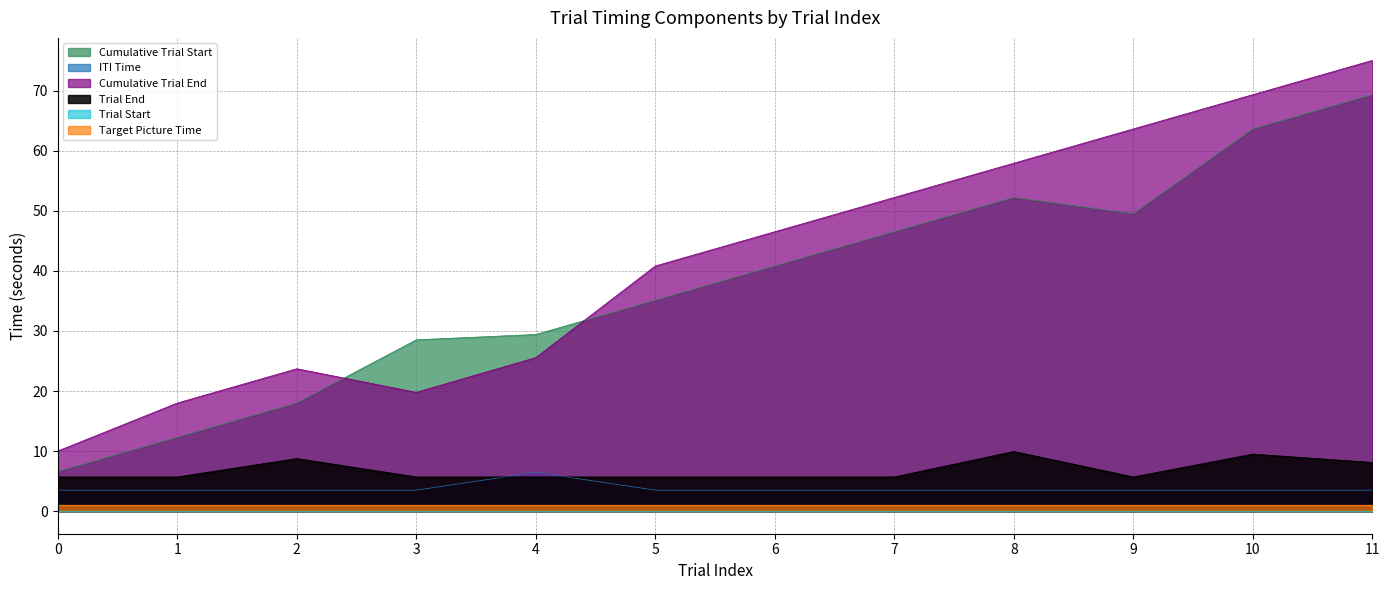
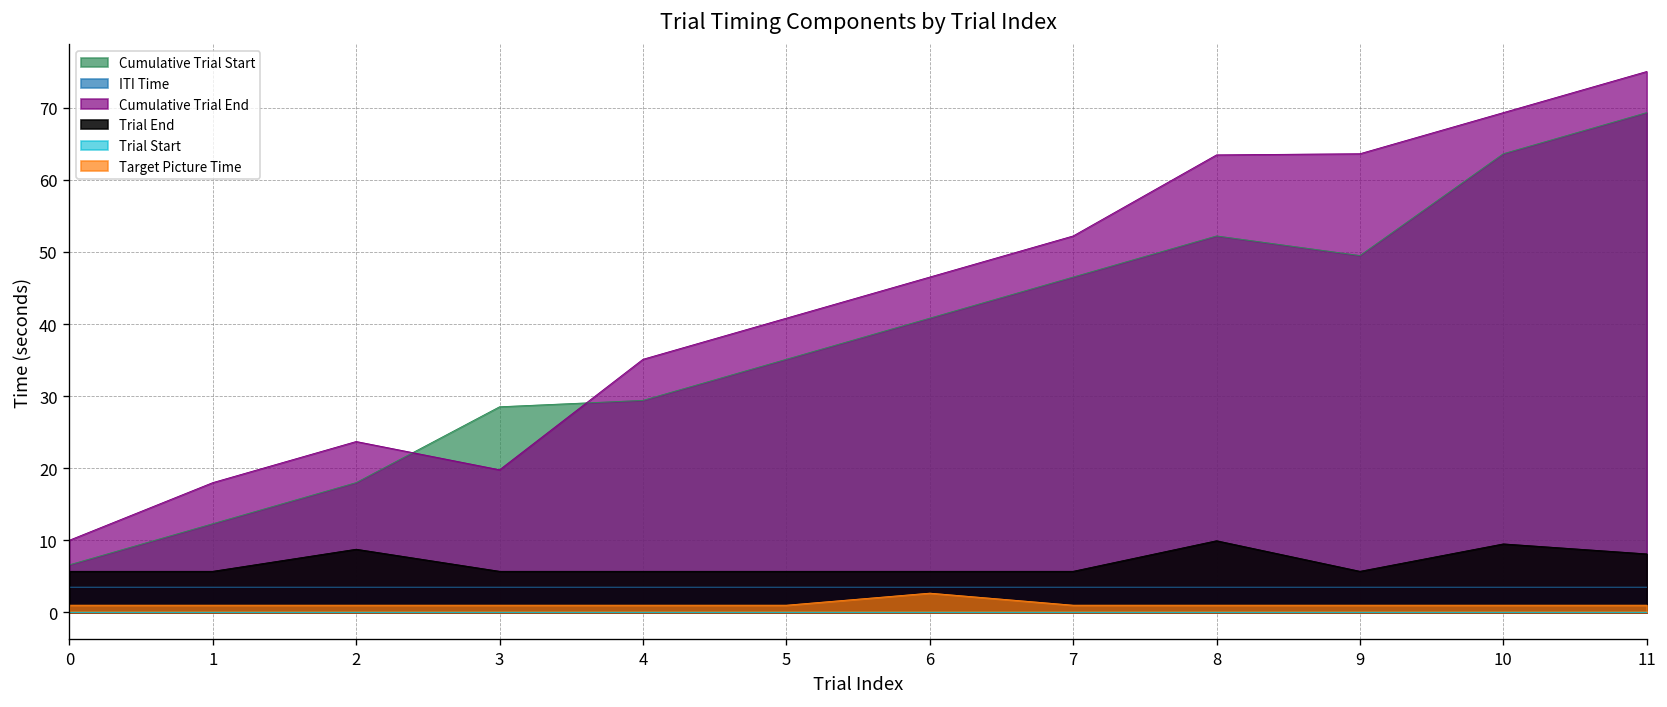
ITI Time, 4: 6 -> 3
Cumulative Trial End, 4: 26 -> 35
Target Picture Time, 6: 1 -> 3
Cumulative Trial End, 8: 58 -> 63
